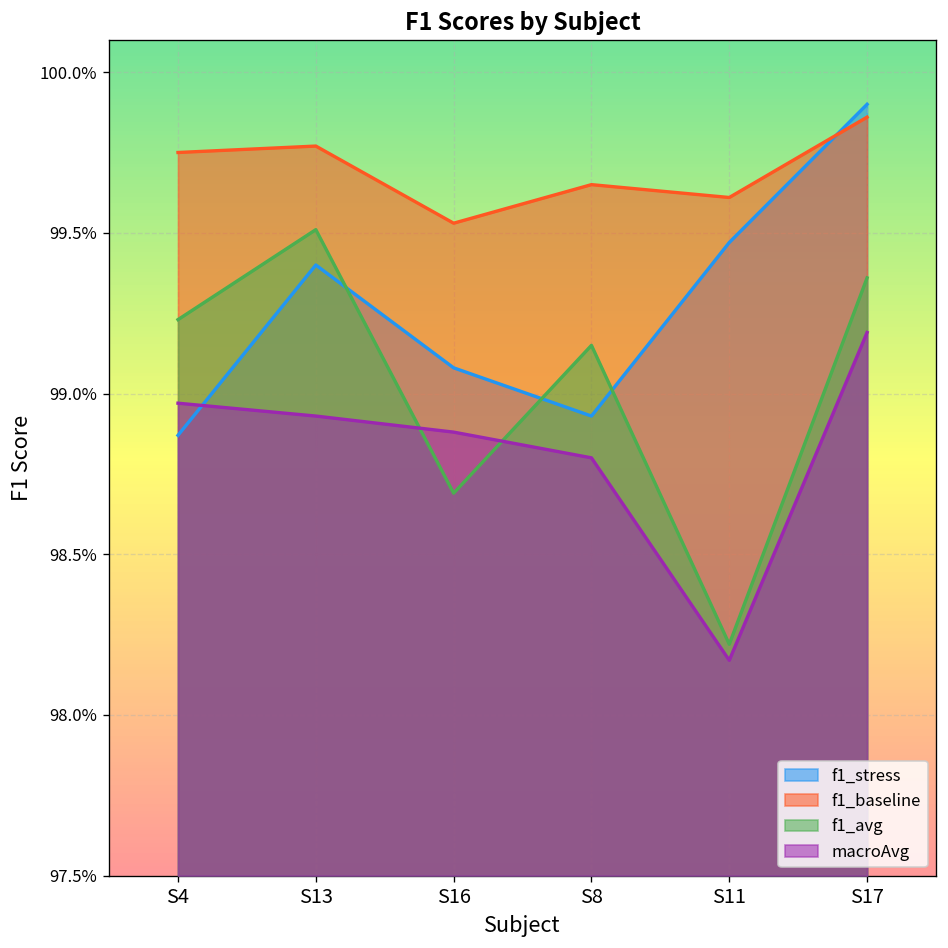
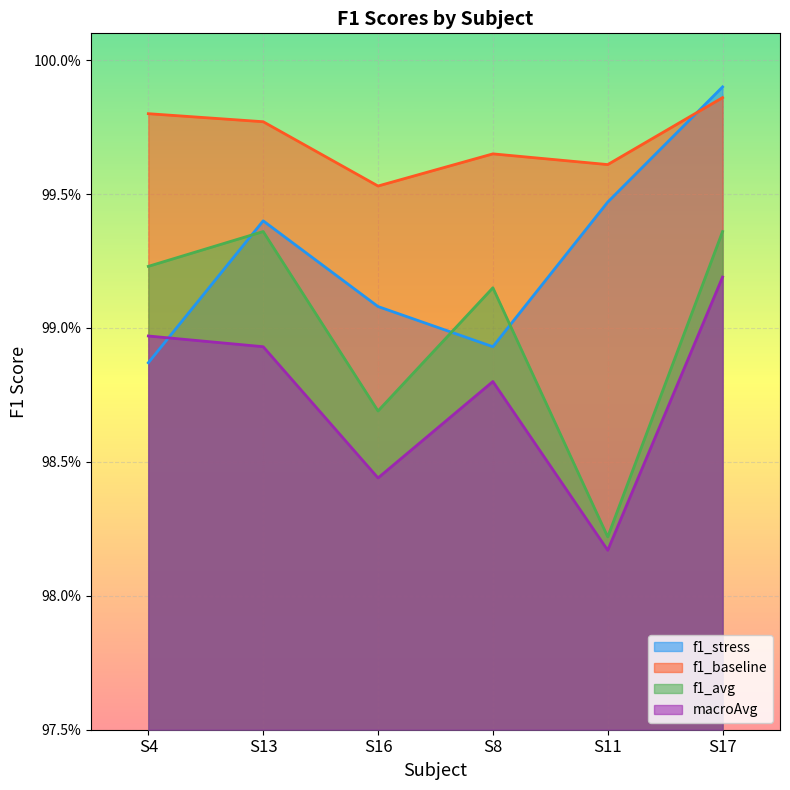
f1_baseline, S4: 99.75% -> 99.80%
f1_avg, S13: 99.51% -> 99.36%
macroAvg, S16: 98.88% -> 98.44%
